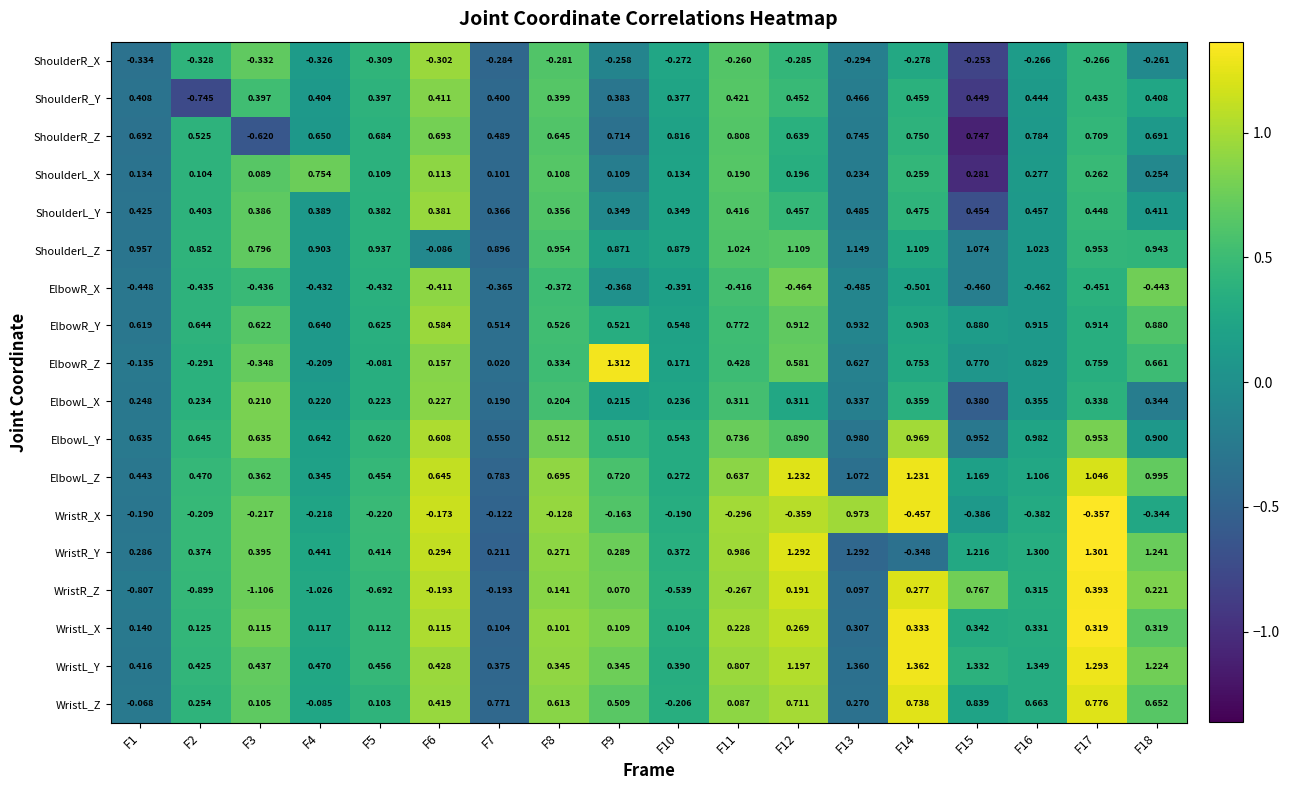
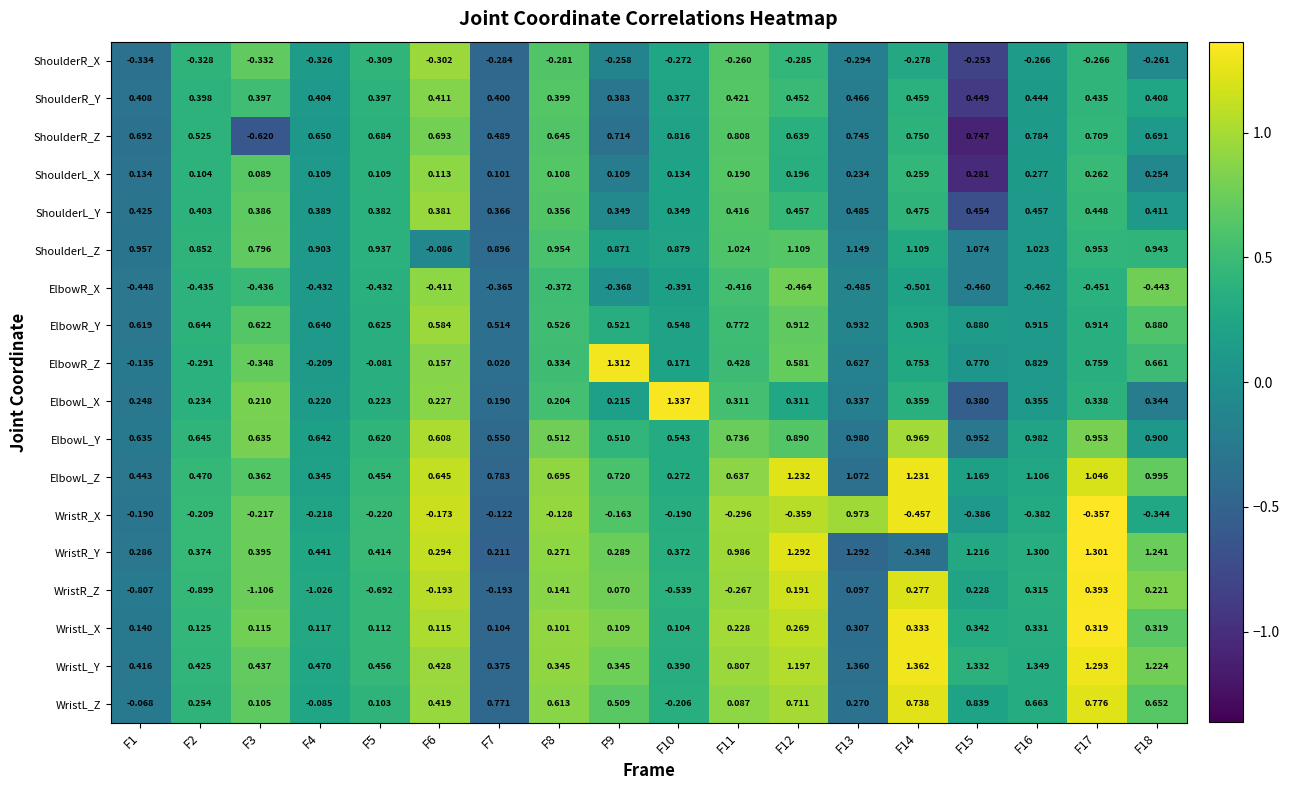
ShoulderR_Y, F2: -0.745 -> 0.398
ShoulderL_X, F4: 0.754 -> 0.109
ElbowL_X, F10: 0.236 -> 1.337
WristR_Z, F15: 0.767 -> 0.228
